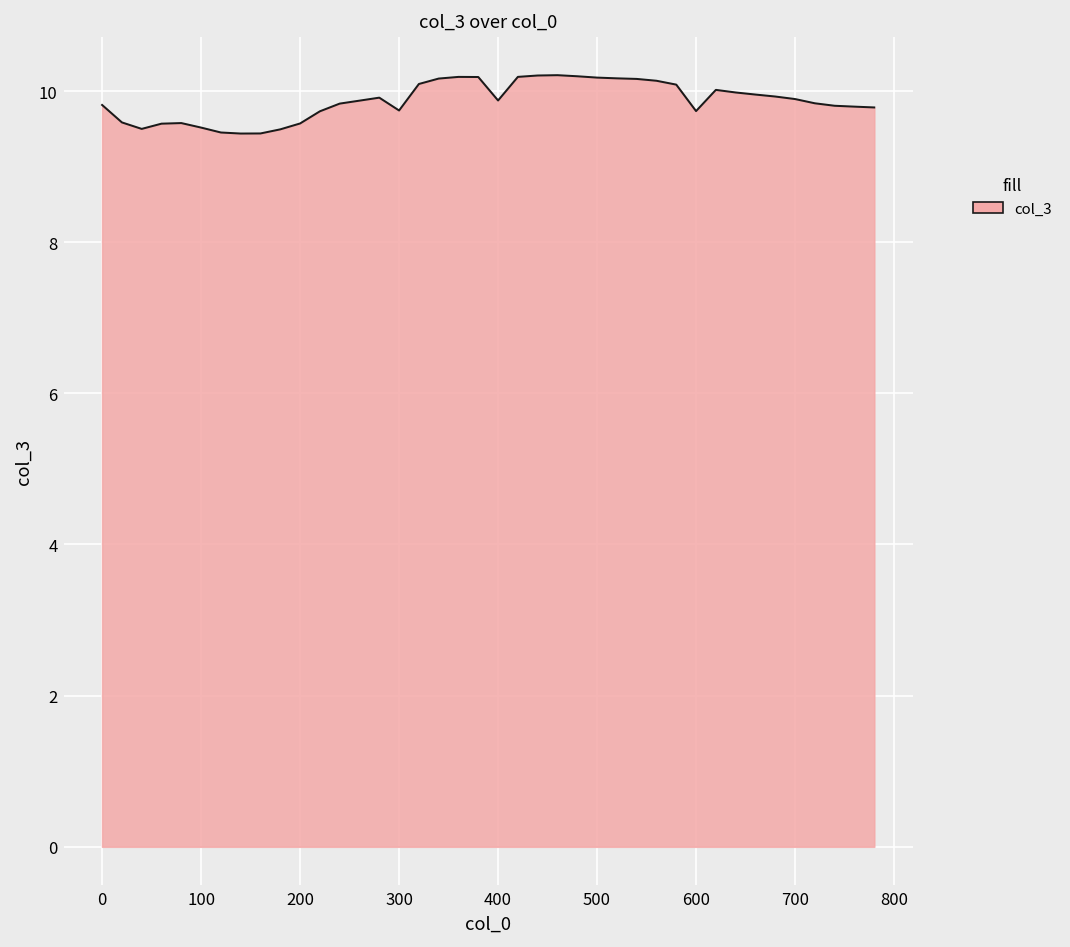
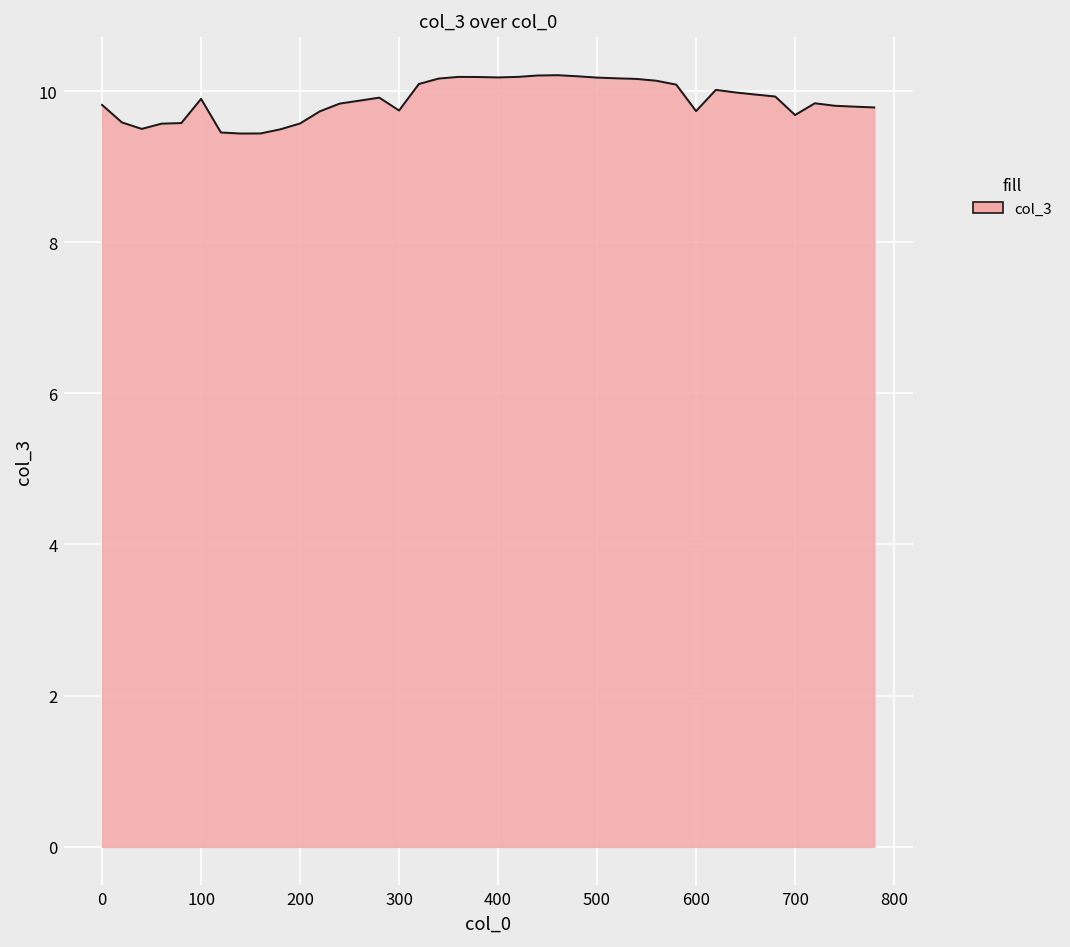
100: 9.5 -> 9.9
400: 9.9 -> 10.2
700: 9.9 -> 9.7
